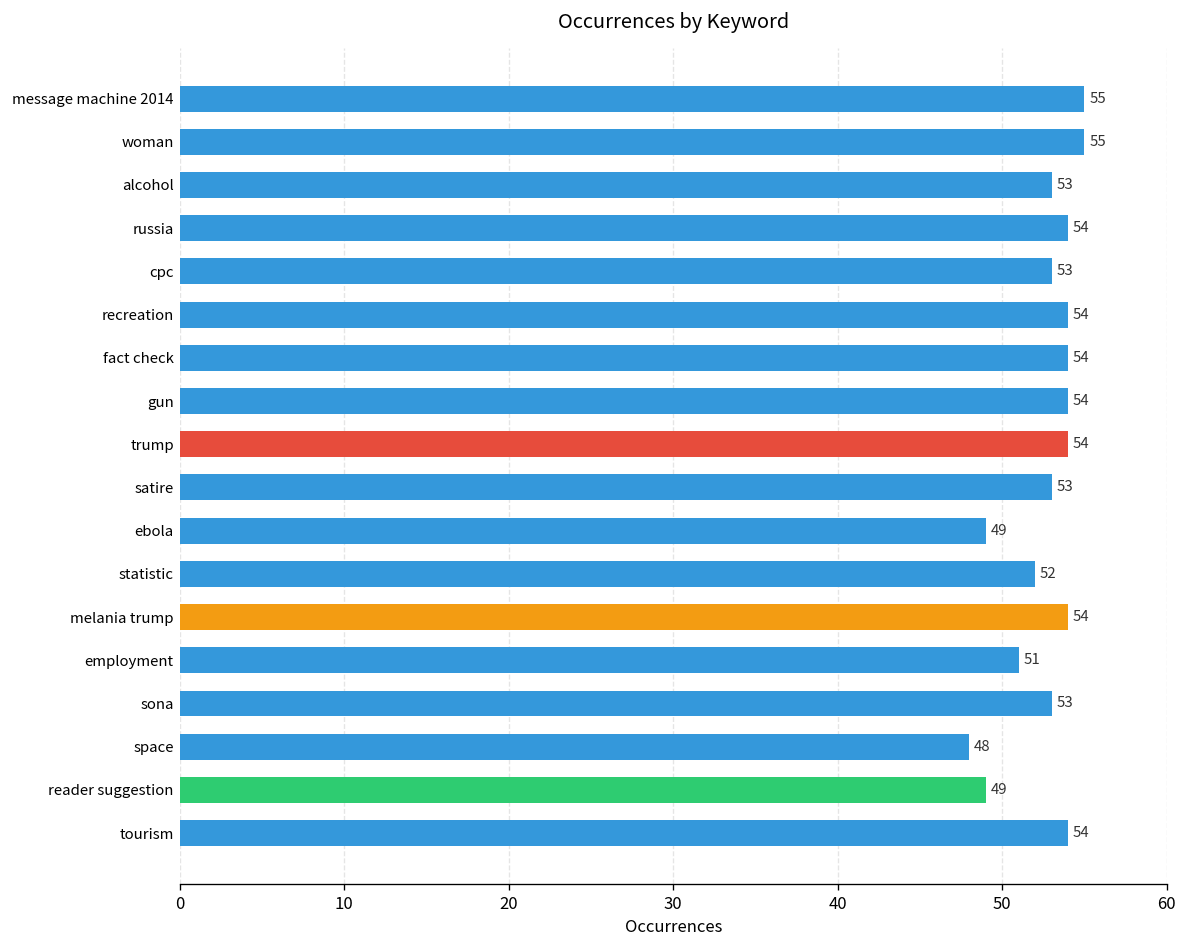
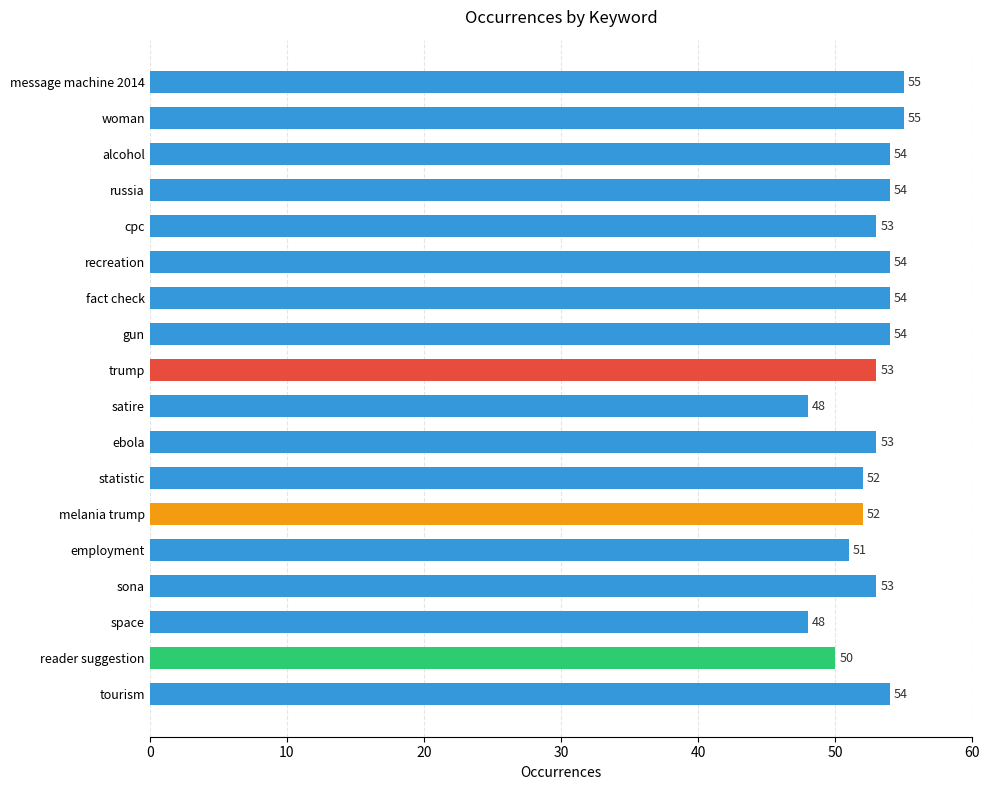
alcohol: 53 -> 54
trump: 54 -> 53
satire: 53 -> 48
ebola: 49 -> 53
melania trump: 54 -> 52
reader suggestion: 49 -> 50
